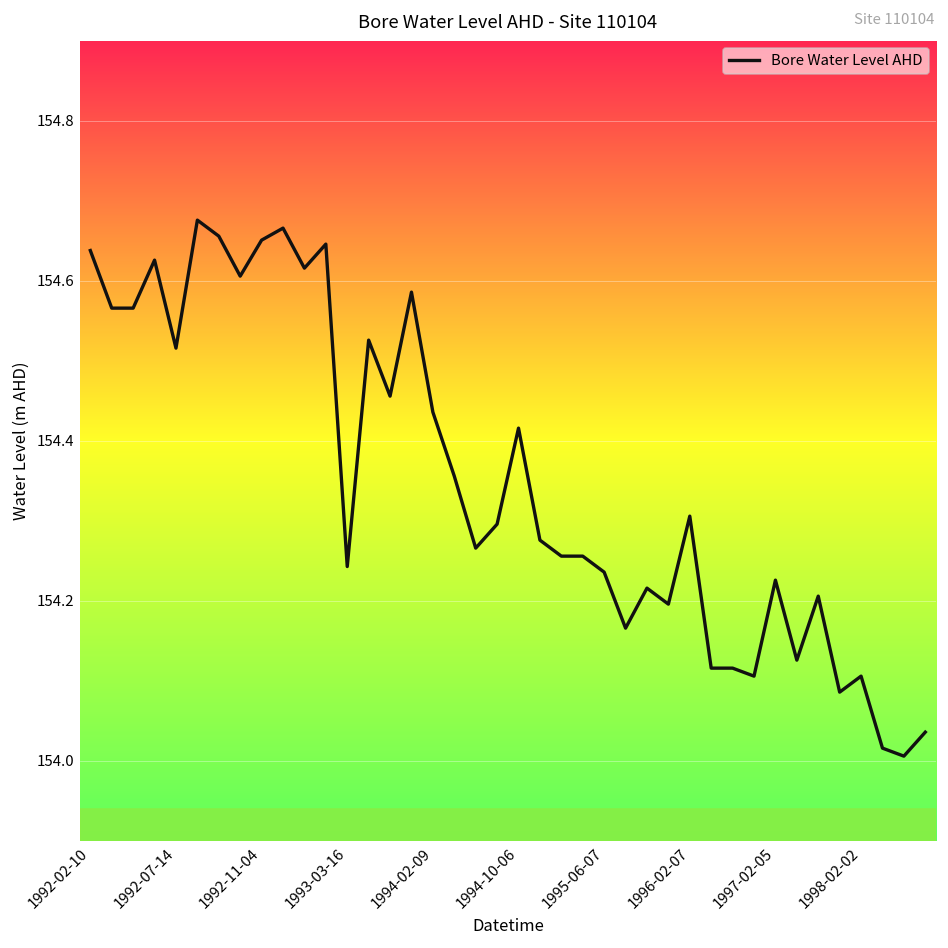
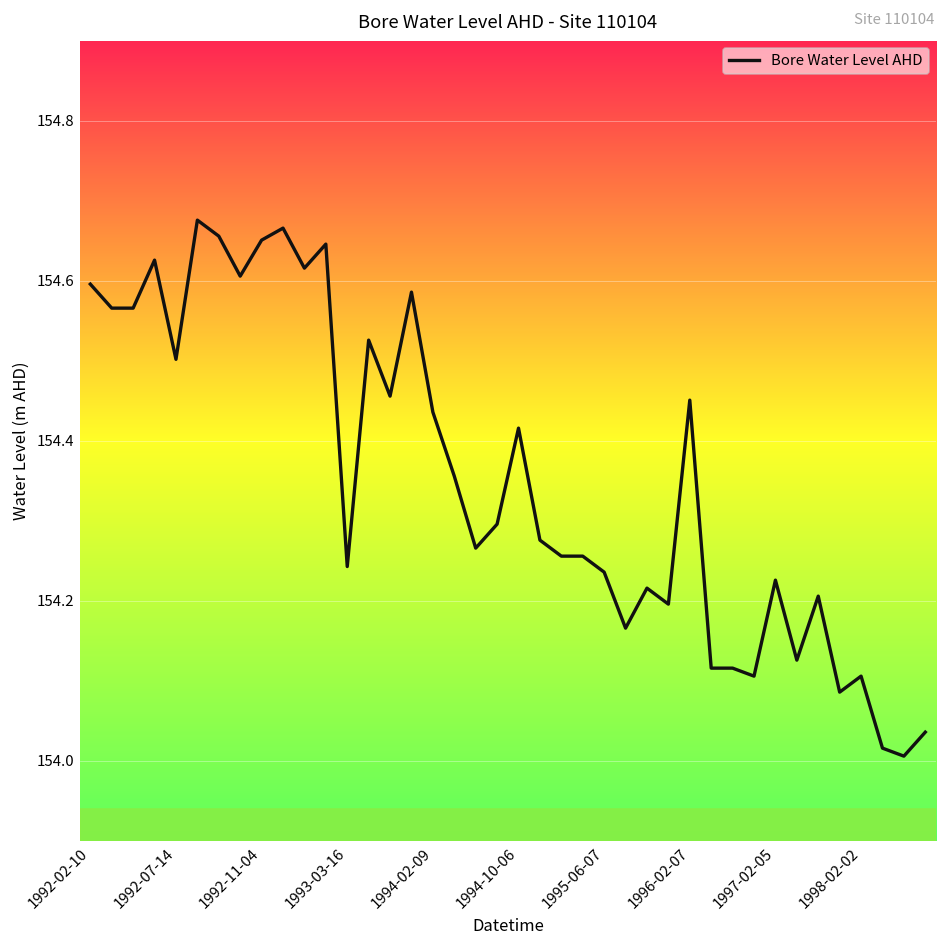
1992-02-10: 154.64 -> 154.60
1992-07-14: 154.52 -> 154.50
1996-02-07: 154.31 -> 154.45
